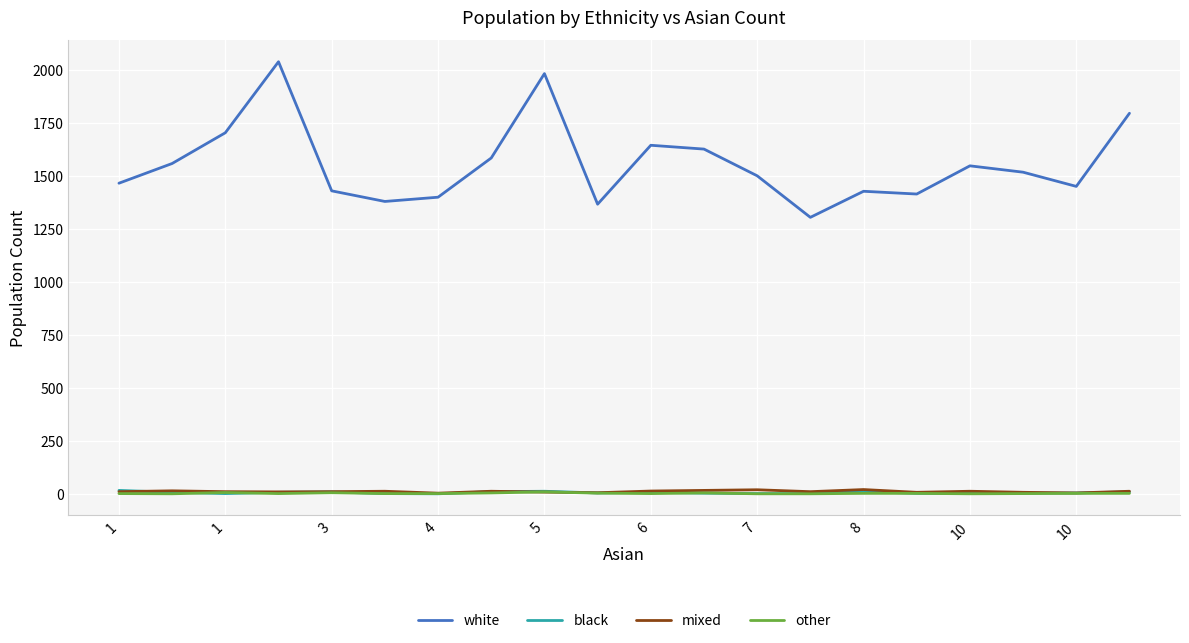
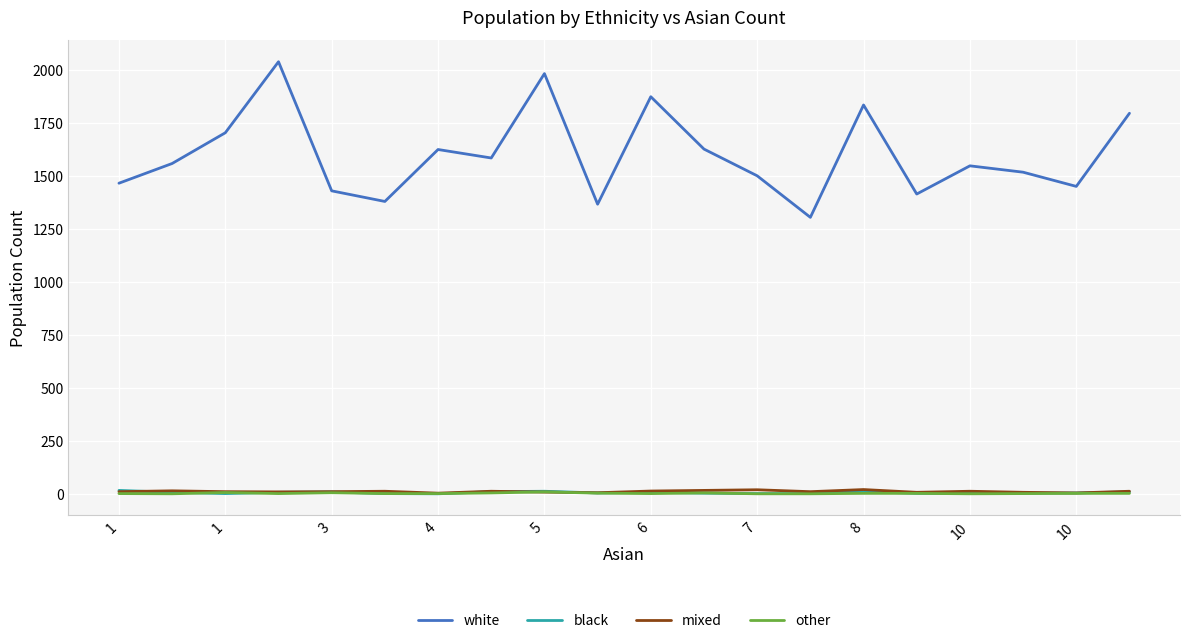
white, 4: 1400 -> 1620
white, 6: 1640 -> 1870
white, 8: 1430 -> 1830
